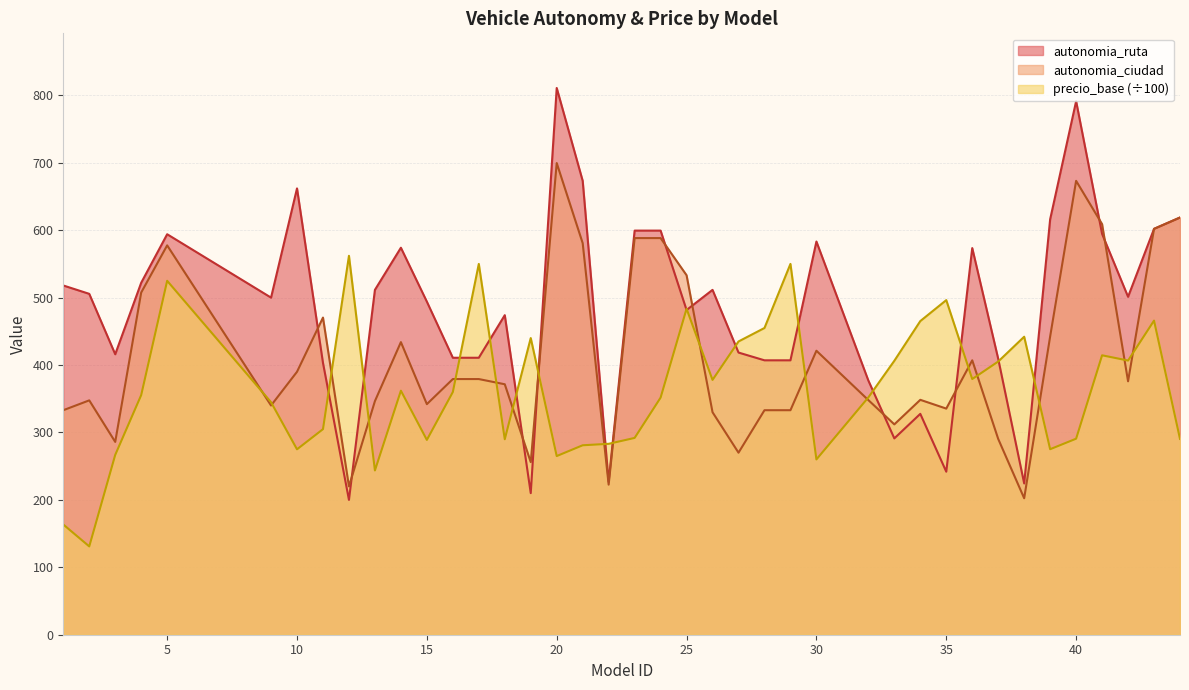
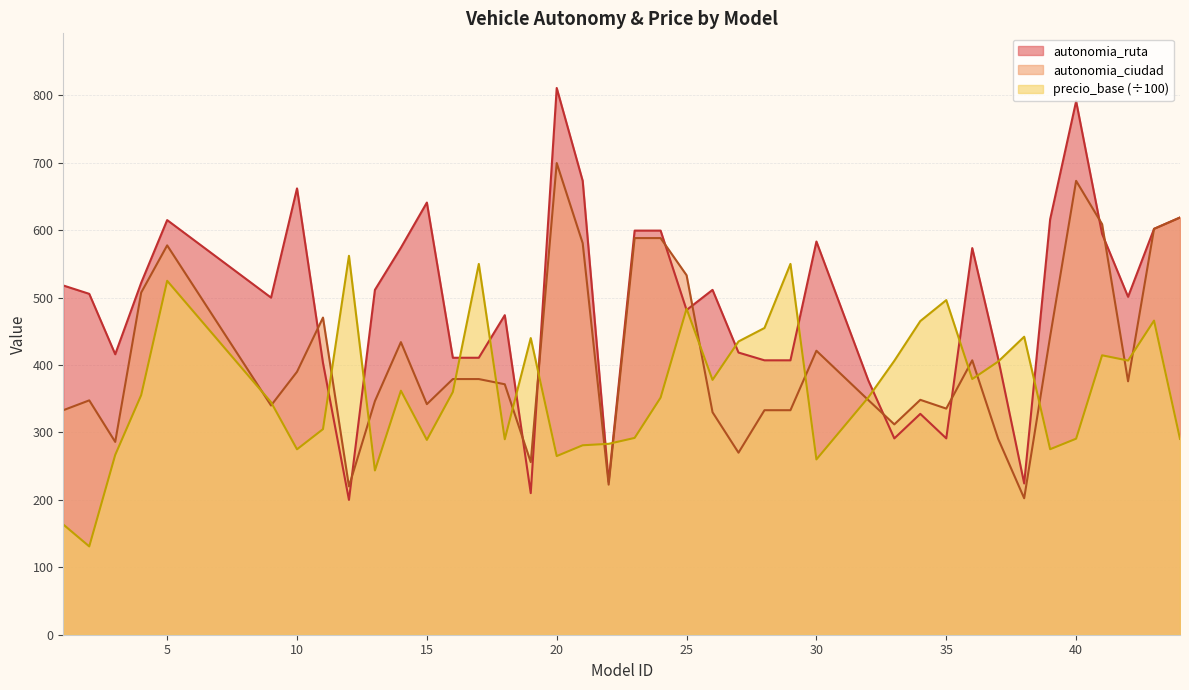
autonomia_ruta, 5: 590 -> 620
autonomia_ruta, 15: 490 -> 640
autonomia_ruta, 35: 240 -> 290
